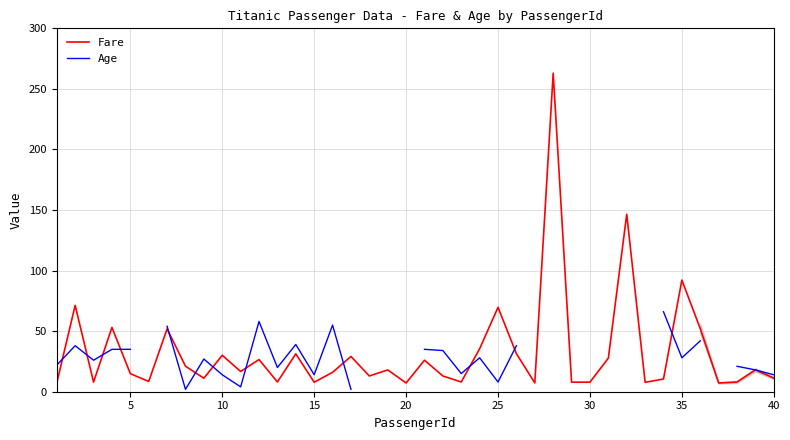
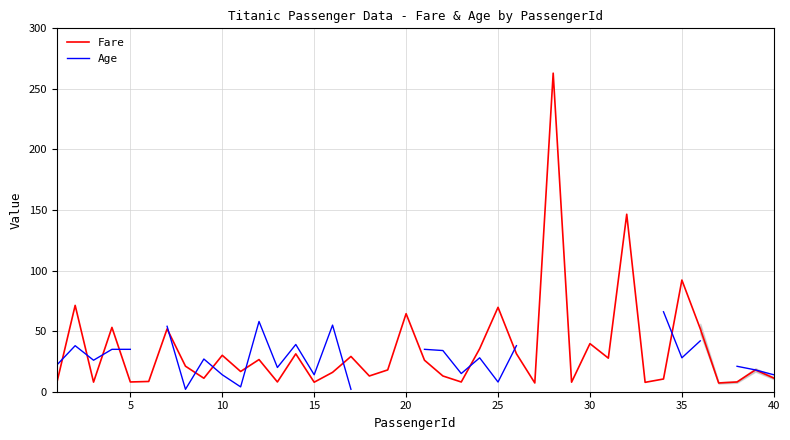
Fare, 5: 15 -> 8
Fare, 20: 7 -> 64
Fare, 30: 8 -> 40
